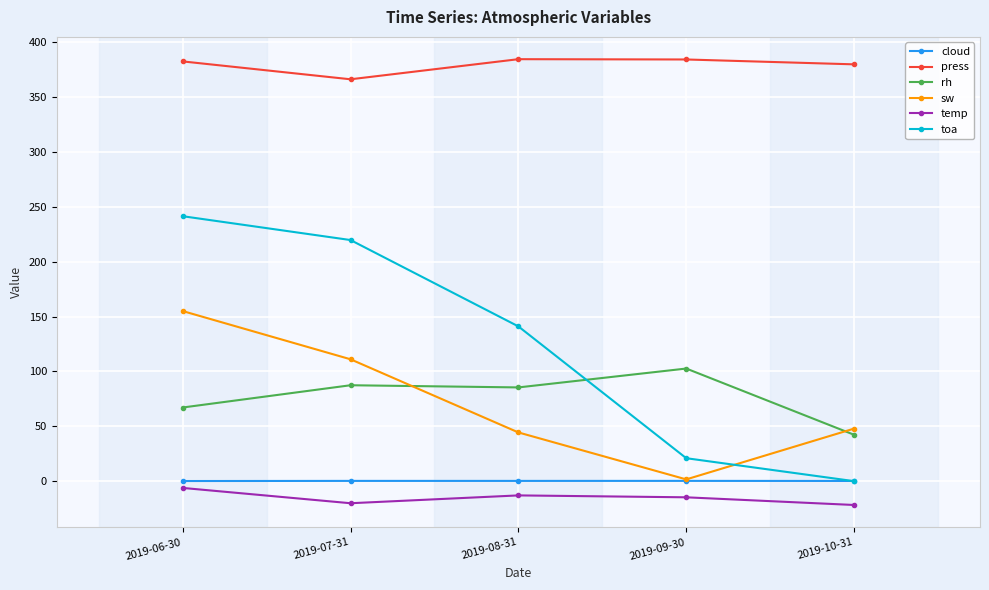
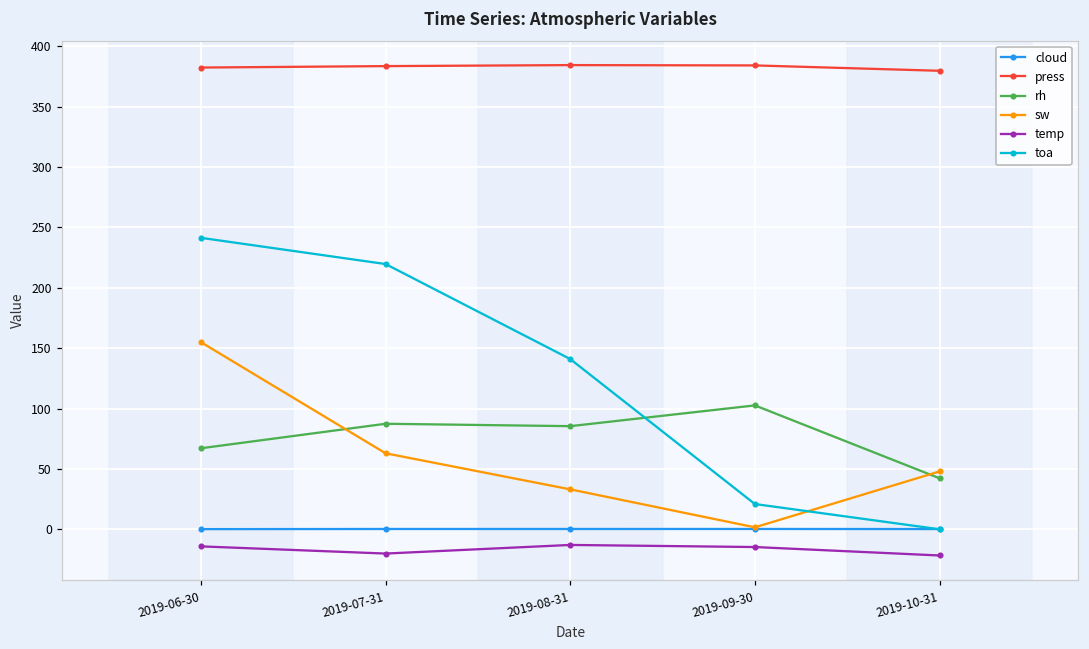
temp, 2019-06-30: -6 -> -14
press, 2019-07-31: 366 -> 384
sw, 2019-07-31: 111 -> 63
sw, 2019-08-31: 44 -> 33
